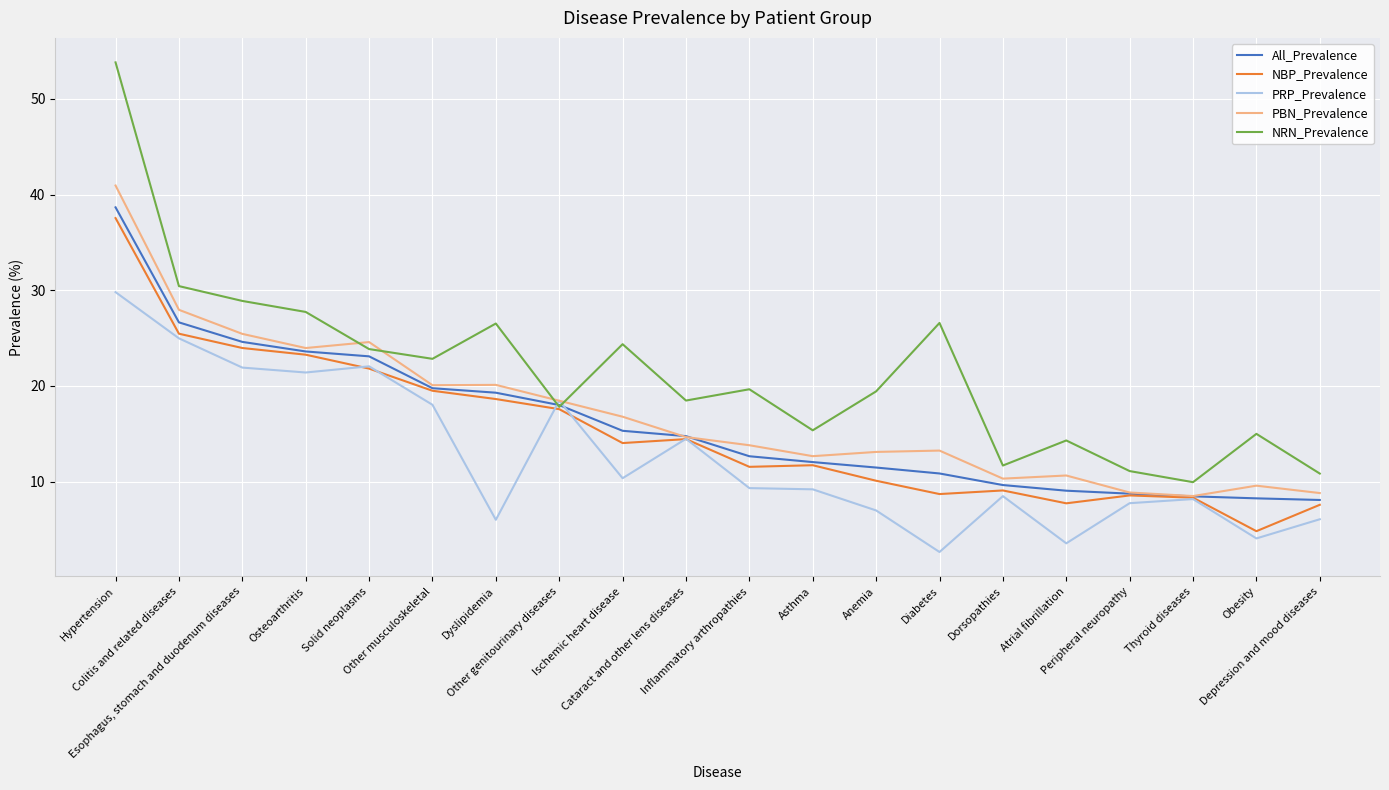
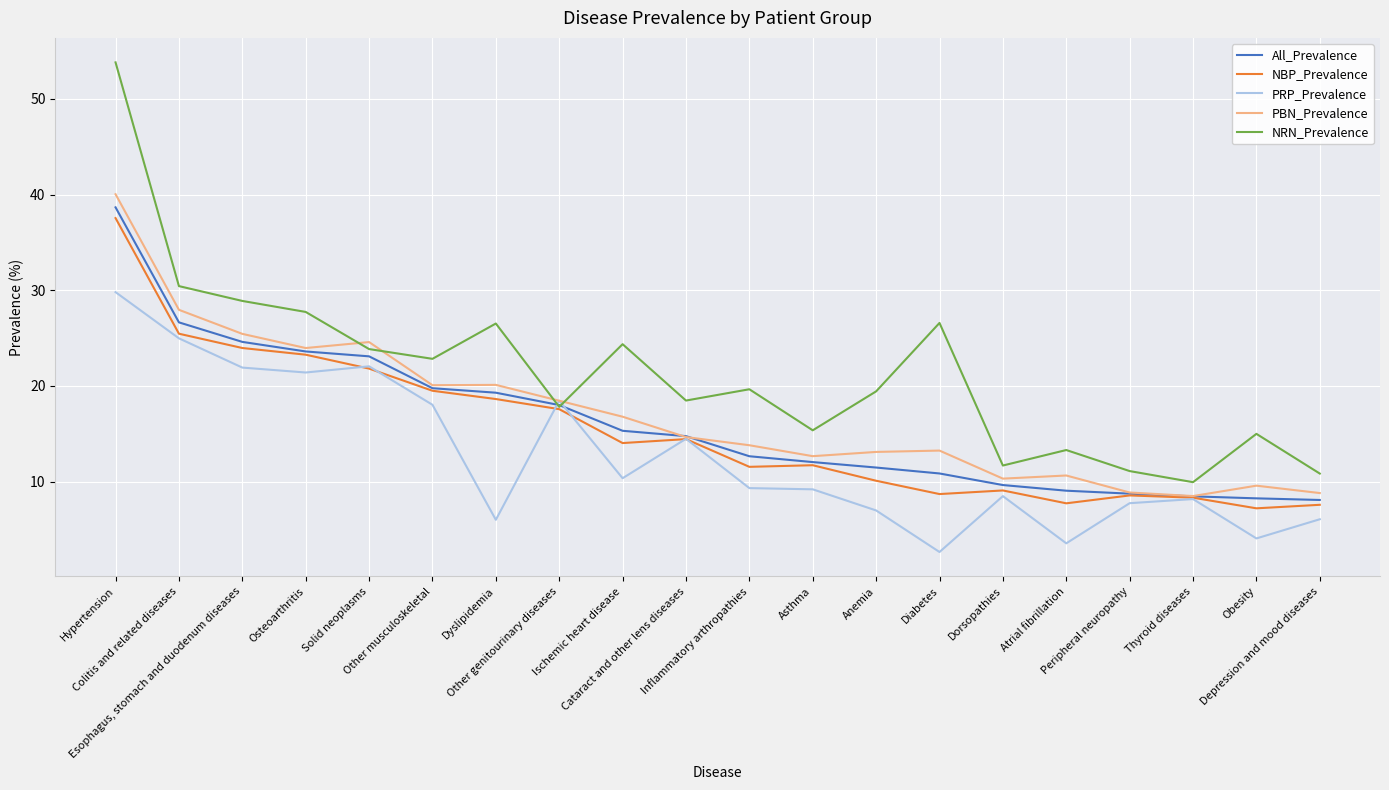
PBN_Prevalence, Hypertension: 41 -> 40
NRN_Prevalence, Atrial fibrillation: 14 -> 13
NBP_Prevalence, Obesity: 5 -> 7
